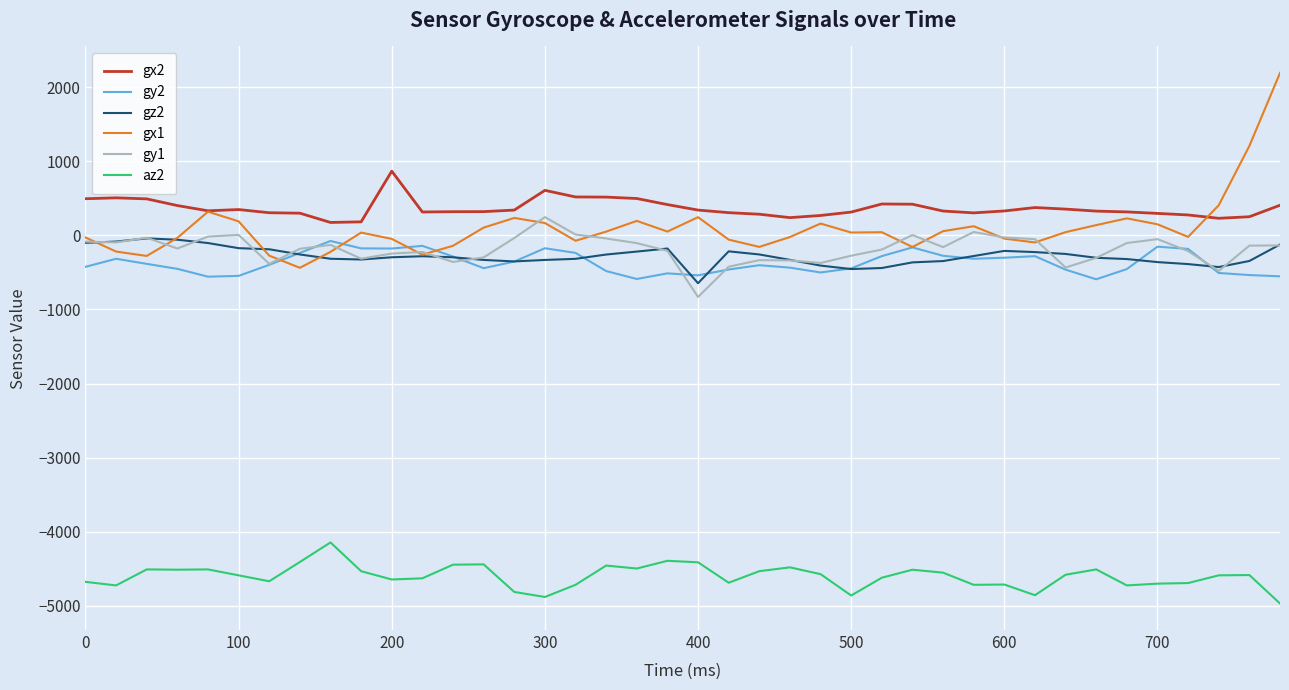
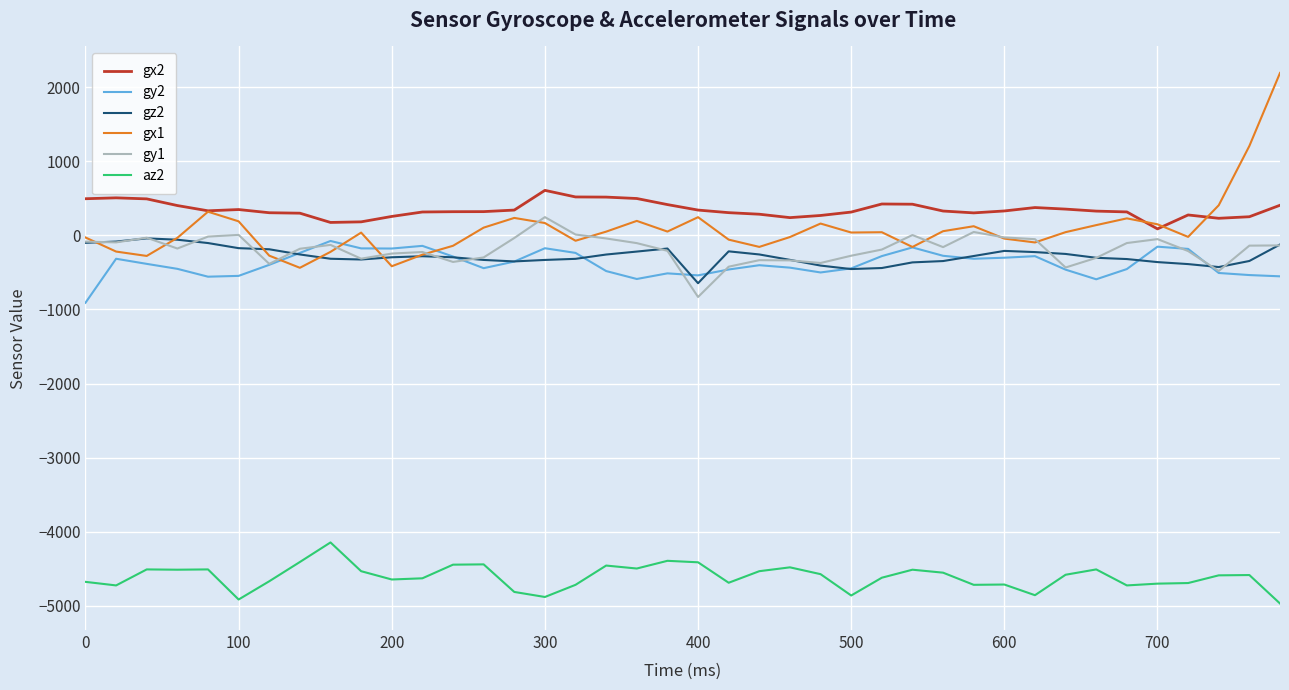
gy2, 0: -400 -> -900
az2, 100: -4600 -> -4900
gx2, 200: 900 -> 300
gx1, 200: 0 -> -400
gx2, 700: 300 -> 100
